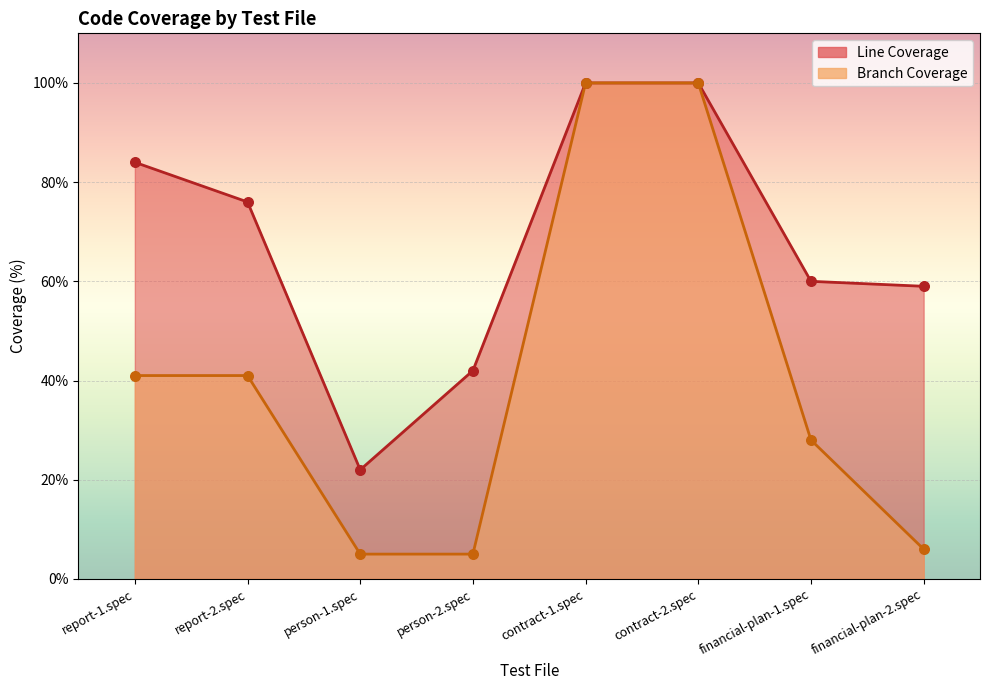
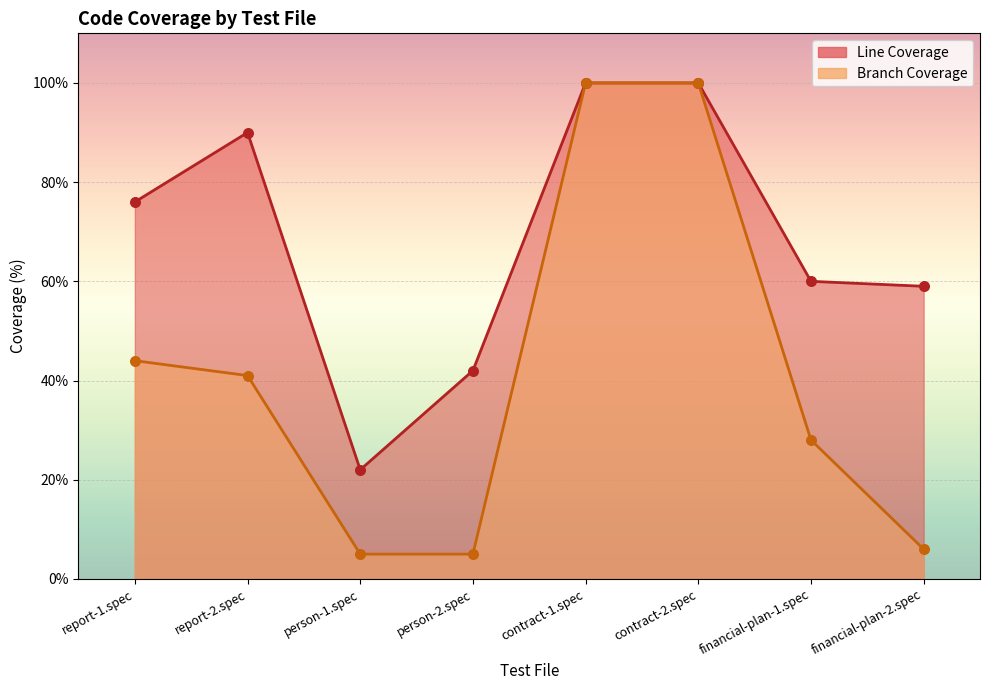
Line Coverage, report-1.spec: 84% -> 76%
Branch Coverage, report-1.spec: 41% -> 44%
Line Coverage, report-2.spec: 76% -> 90%
